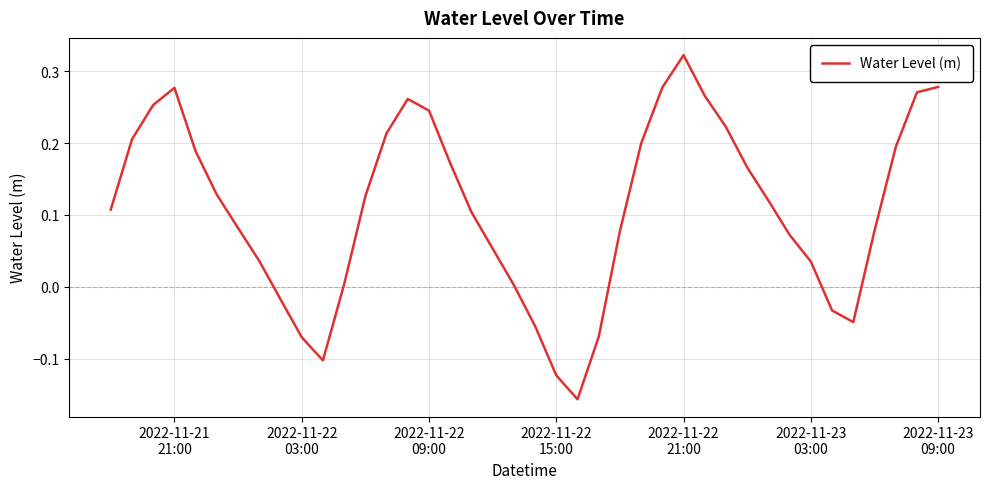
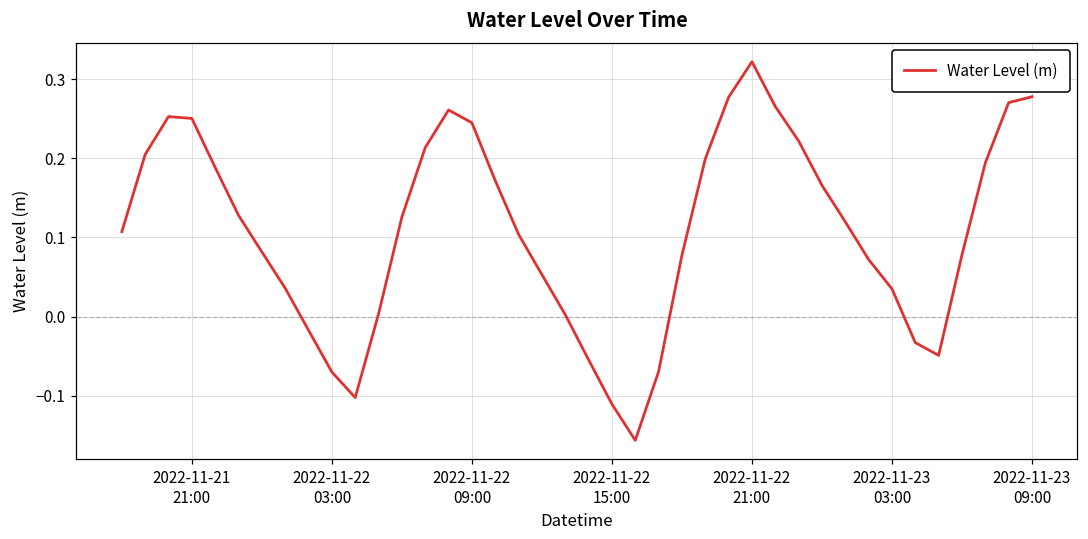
2022-11-21 21:00: 0.28 -> 0.25
2022-11-22 15:00: -0.12 -> -0.11
